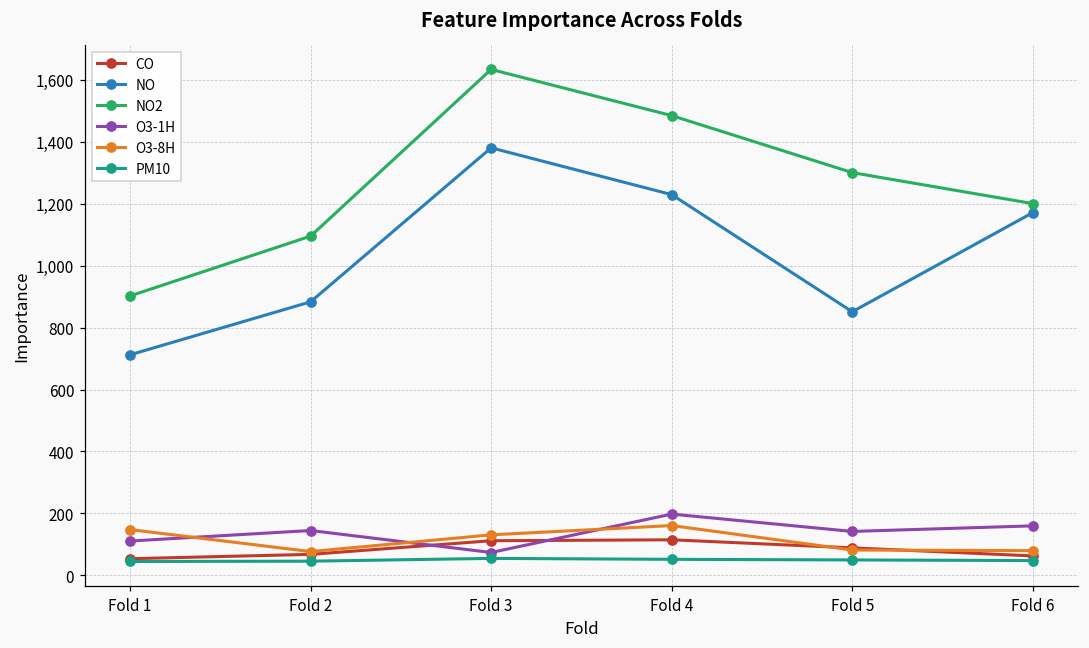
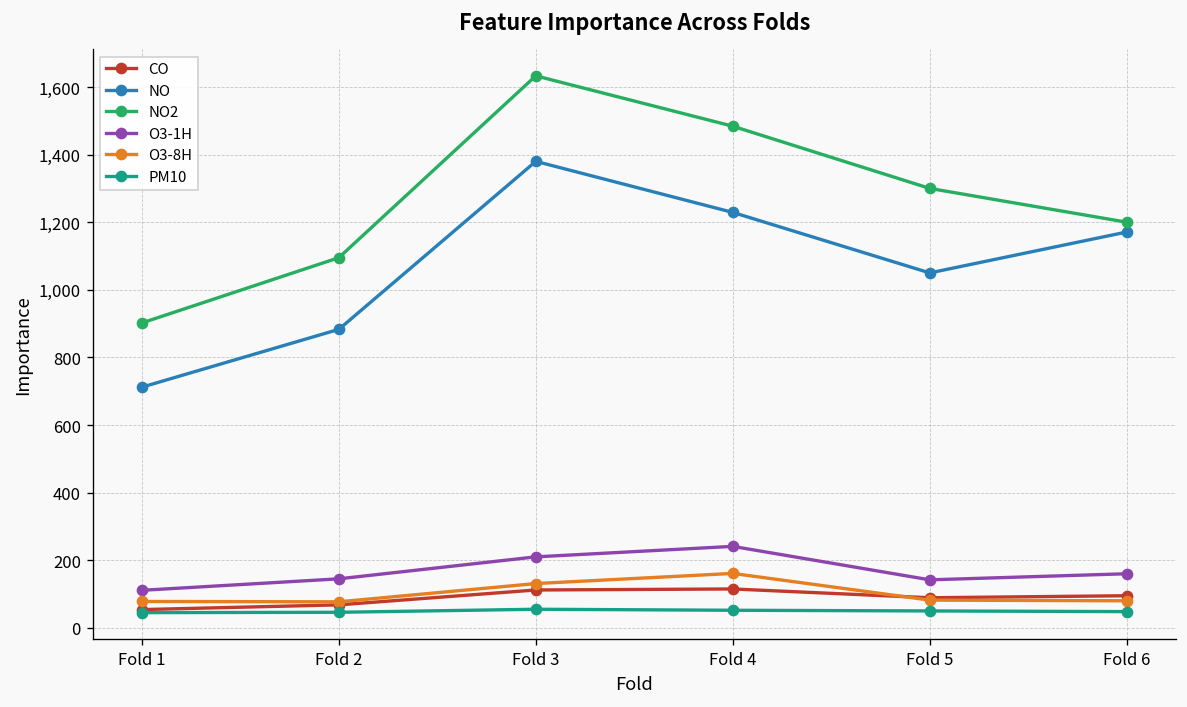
O3-8H, Fold 1: 150 -> 80
O3-1H, Fold 3: 70 -> 210
O3-1H, Fold 4: 200 -> 240
NO, Fold 5: 850 -> 1,050
CO, Fold 6: 60 -> 100
